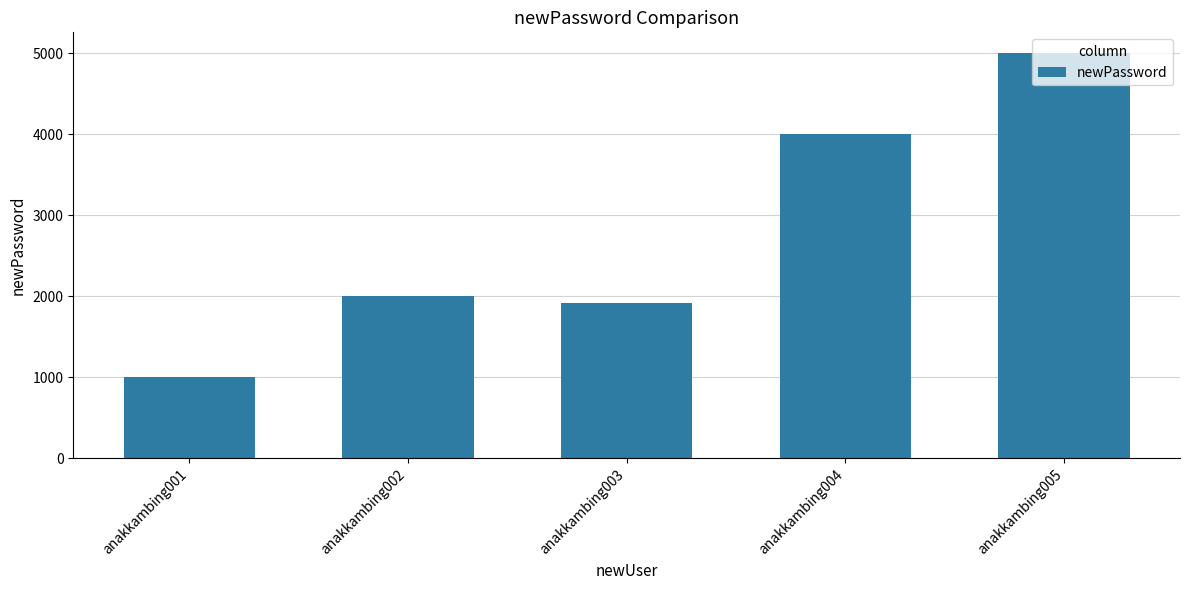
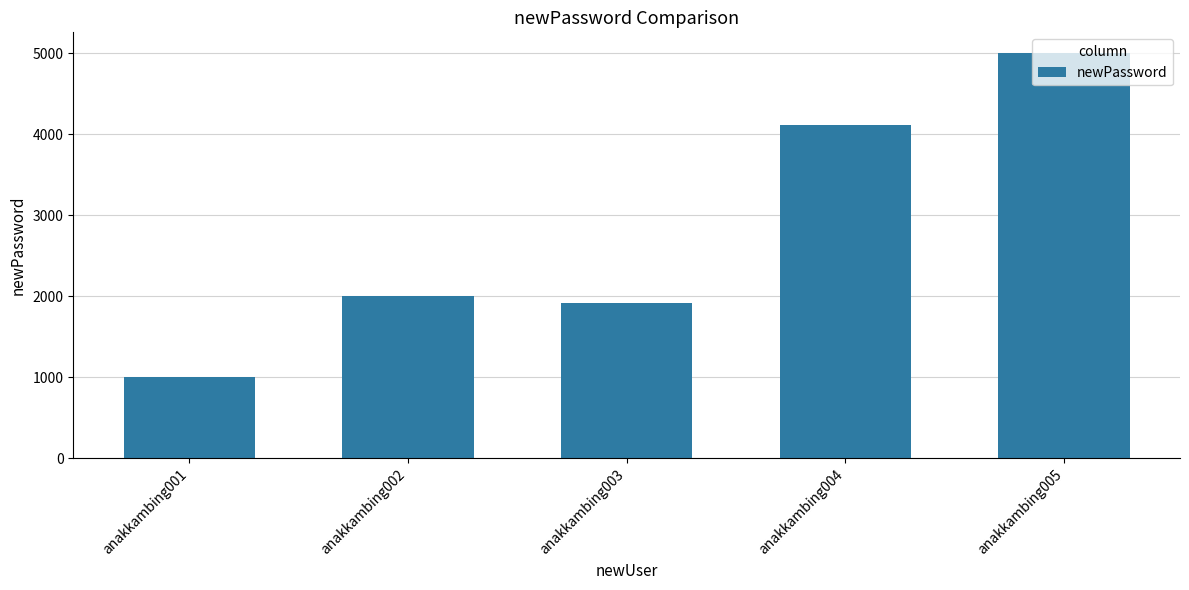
anakkambing004: 4000 -> 4100
